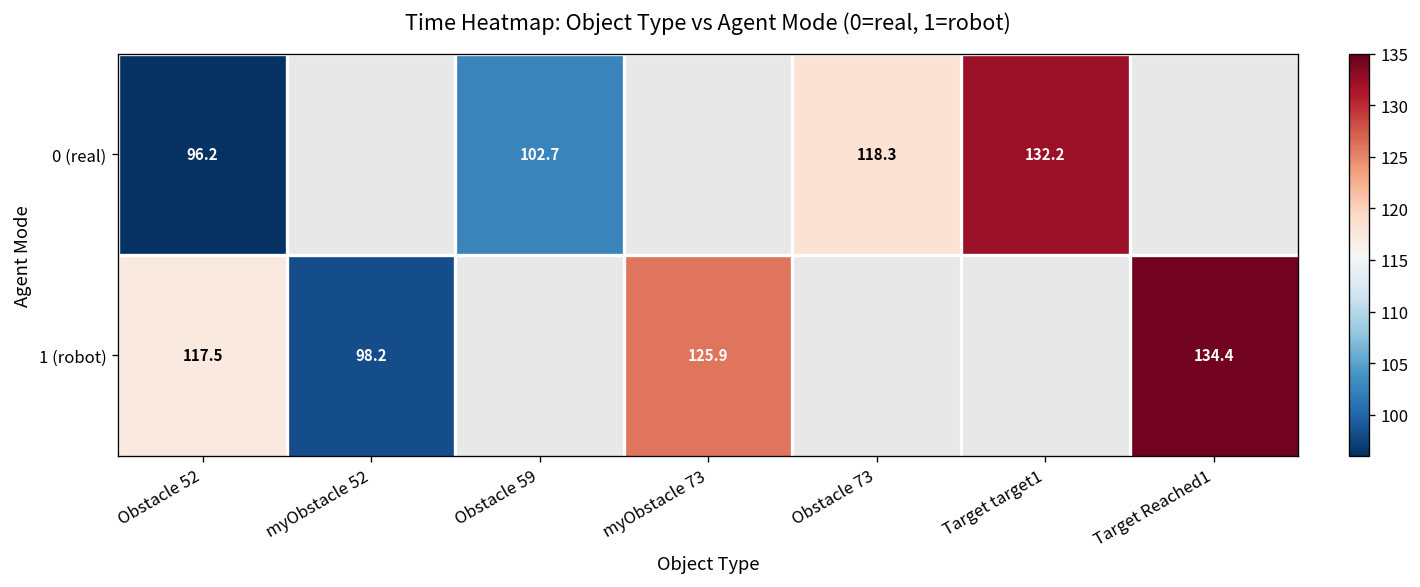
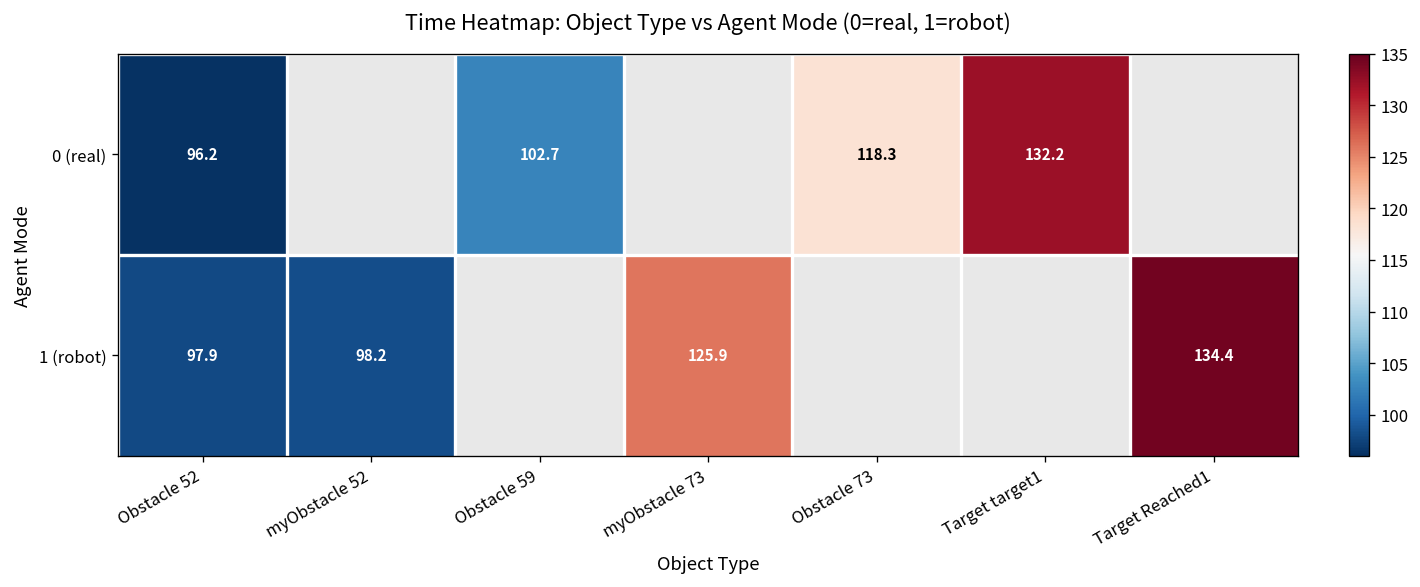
1 (robot), Obstacle 52: 117.5 -> 97.9
